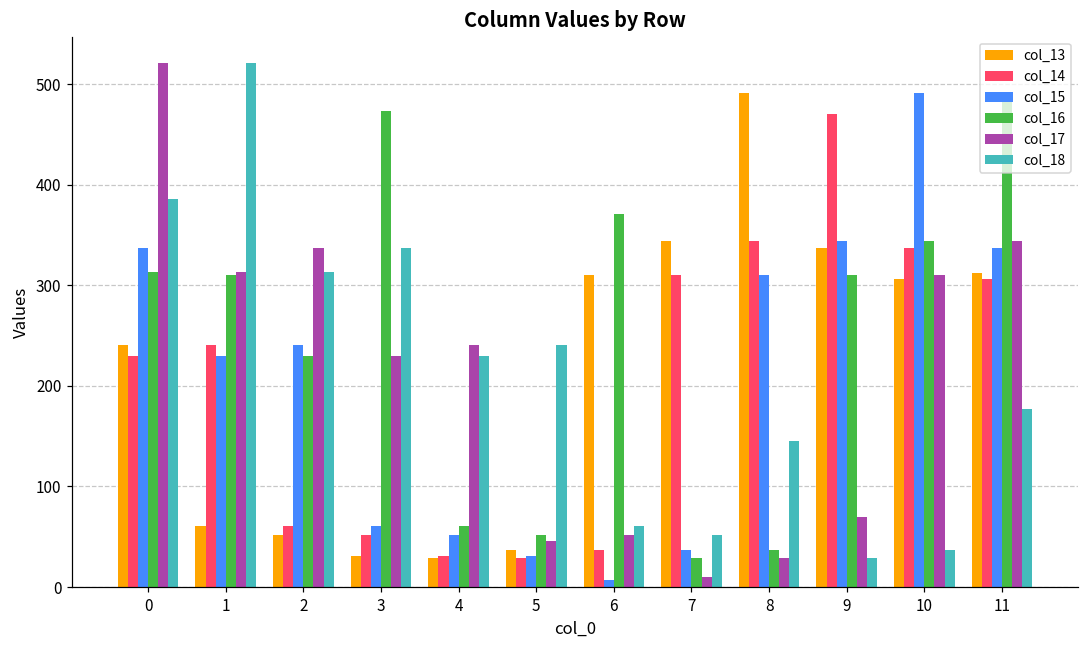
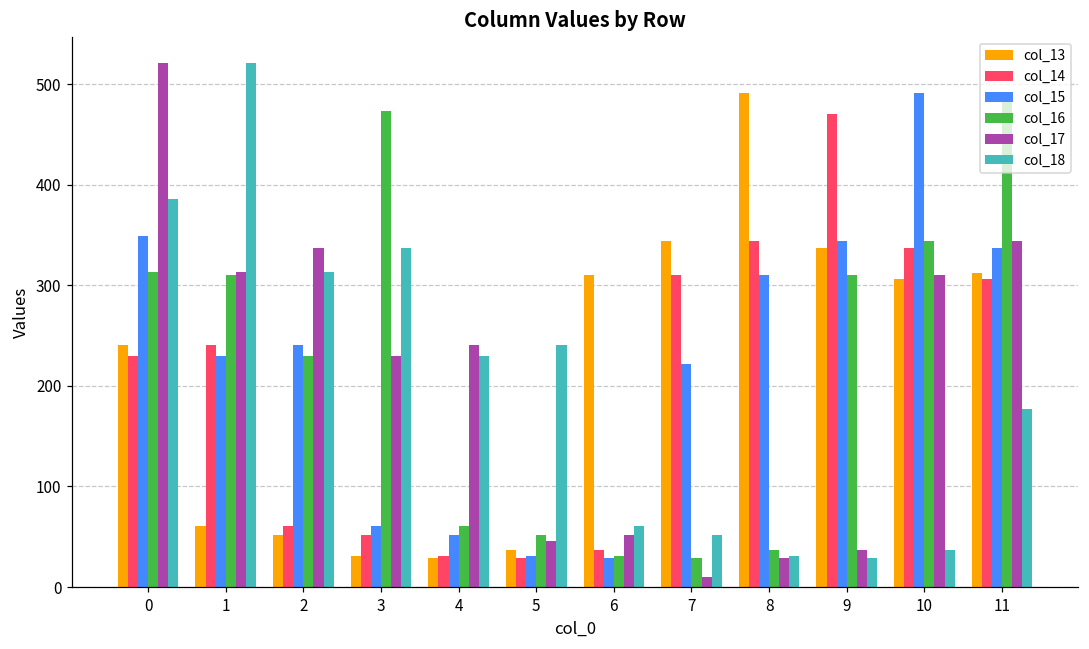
col_15, 0: 340 -> 350
col_15, 6: 10 -> 30
col_16, 6: 370 -> 30
col_15, 7: 40 -> 220
col_18, 8: 140 -> 30
col_17, 9: 70 -> 40
